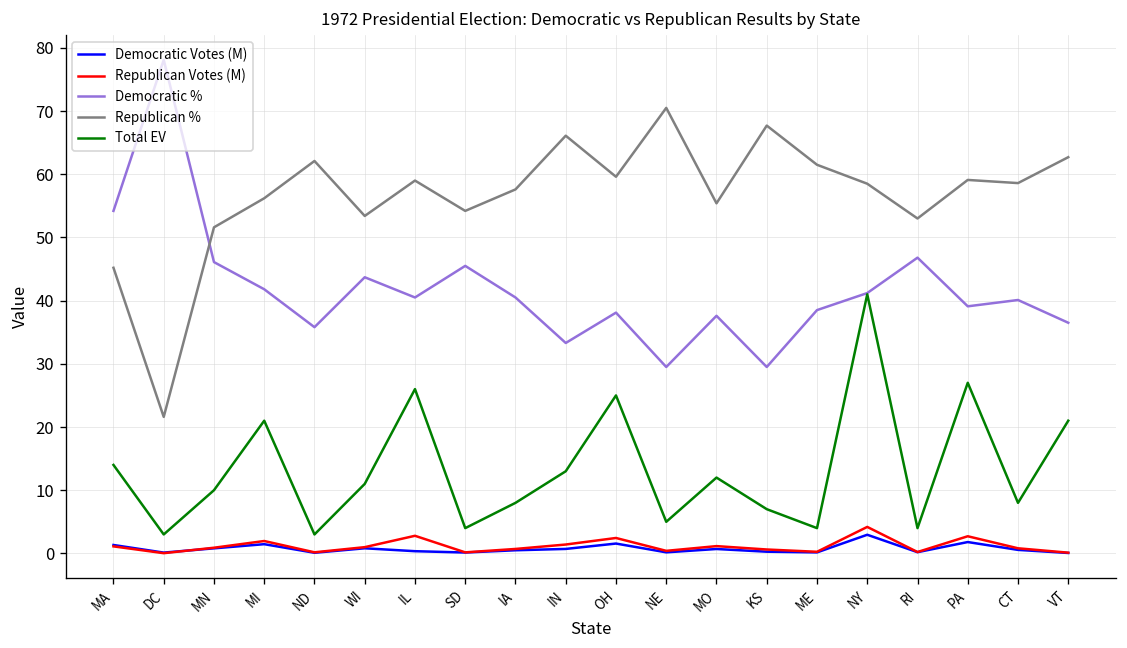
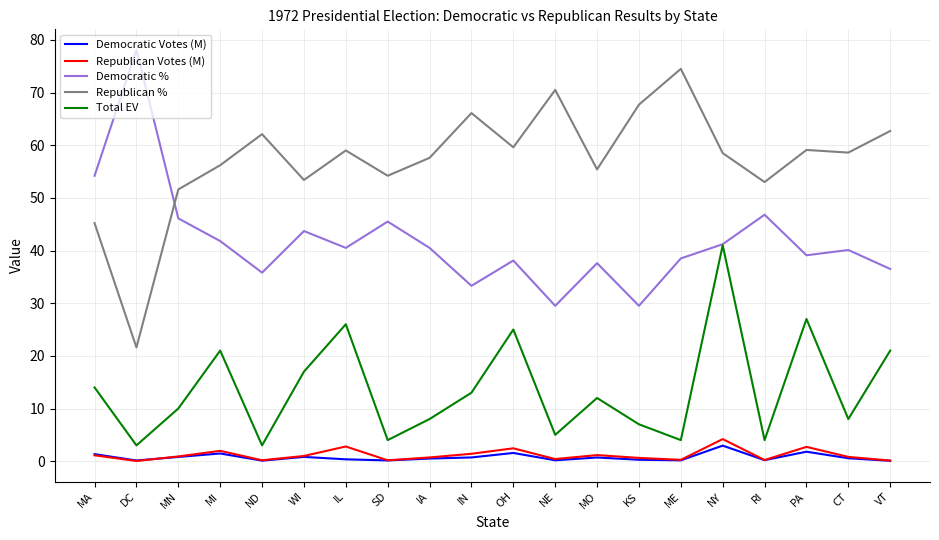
Total EV, WI: 11 -> 17
Republican %, ME: 62 -> 75
